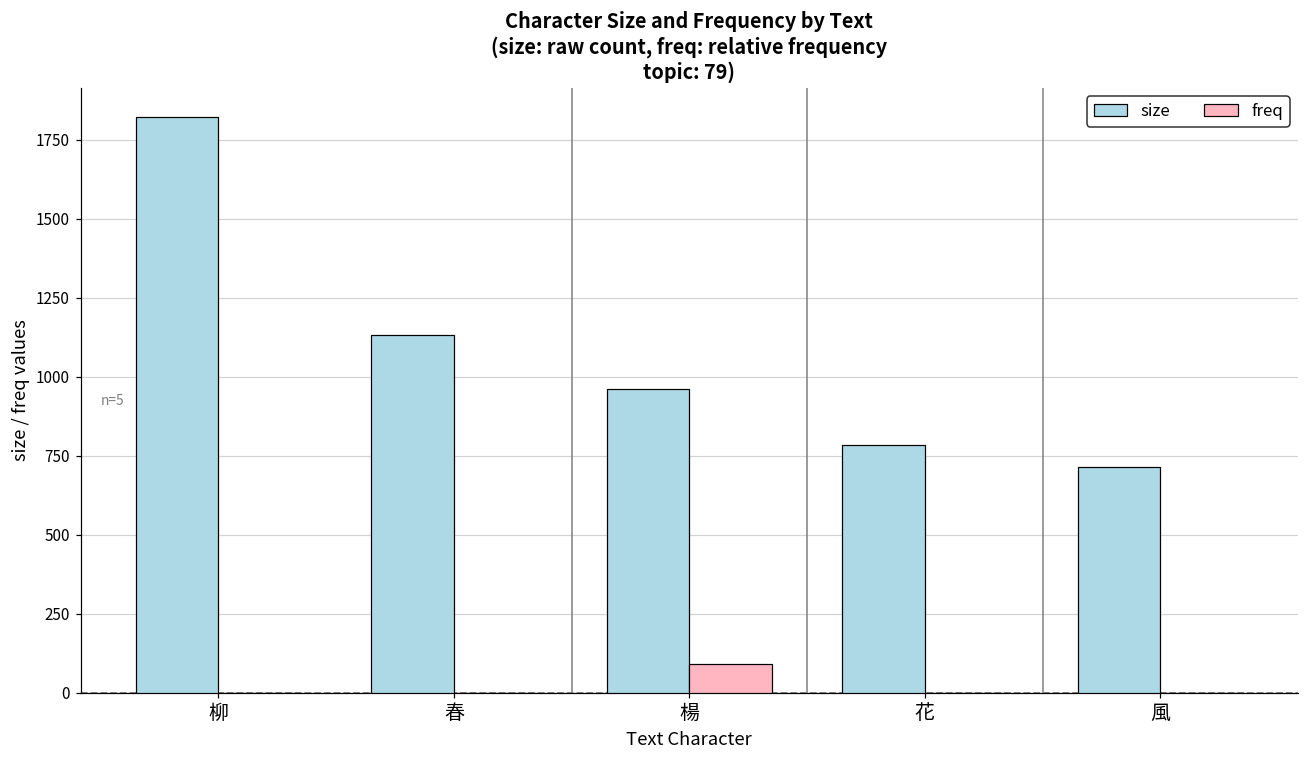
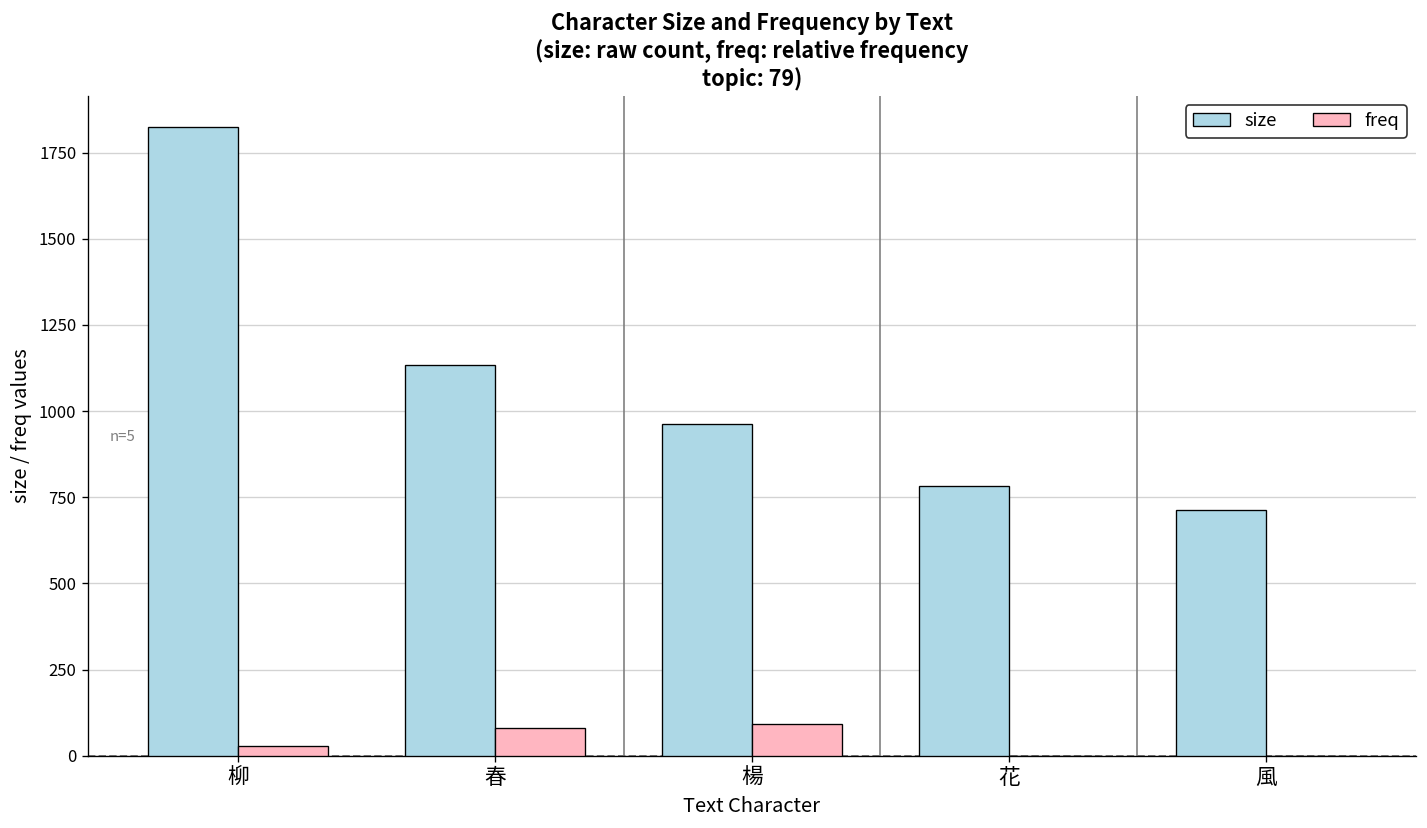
freq, 柳: 0 -> 30
freq, 春: 0 -> 80
